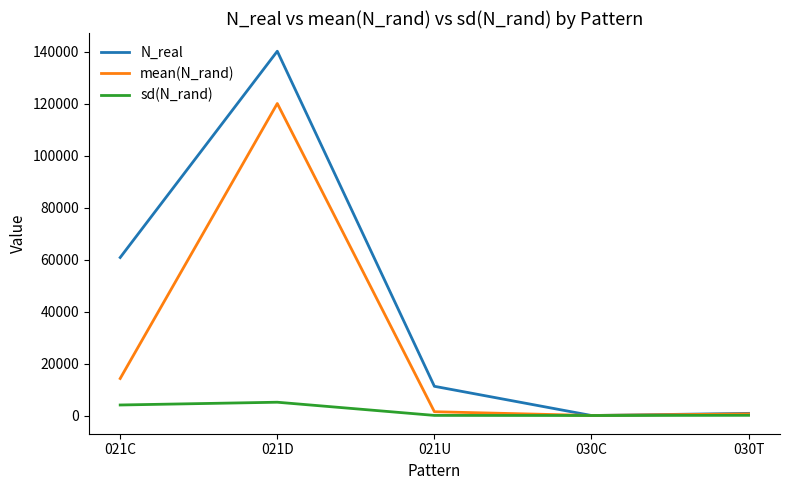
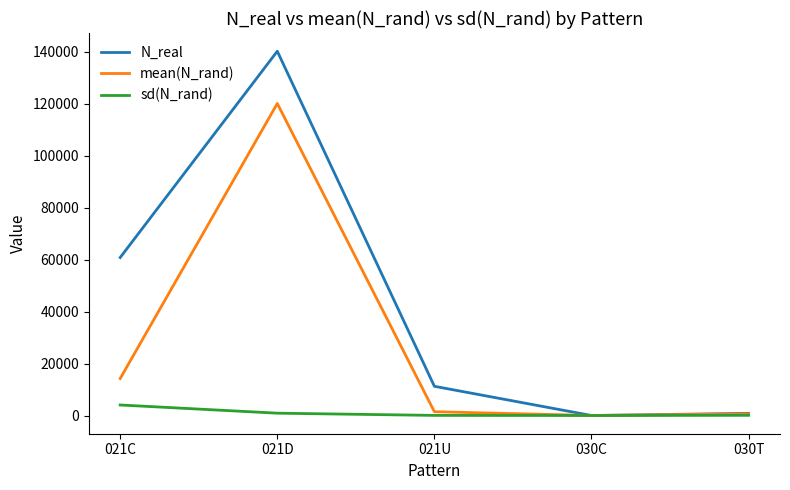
sd(N_rand), 021D: 5000 -> 1000
